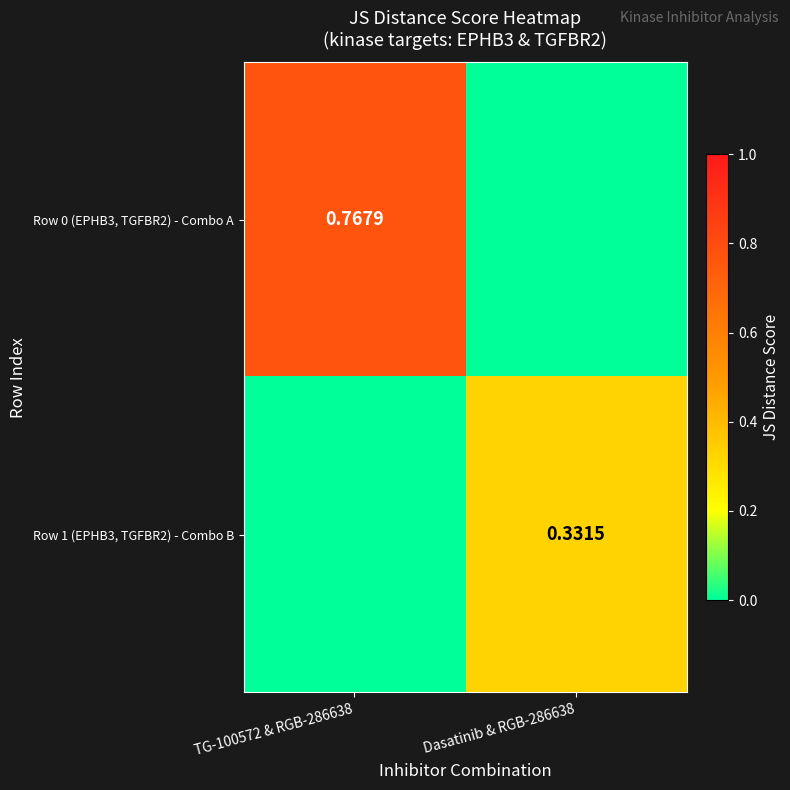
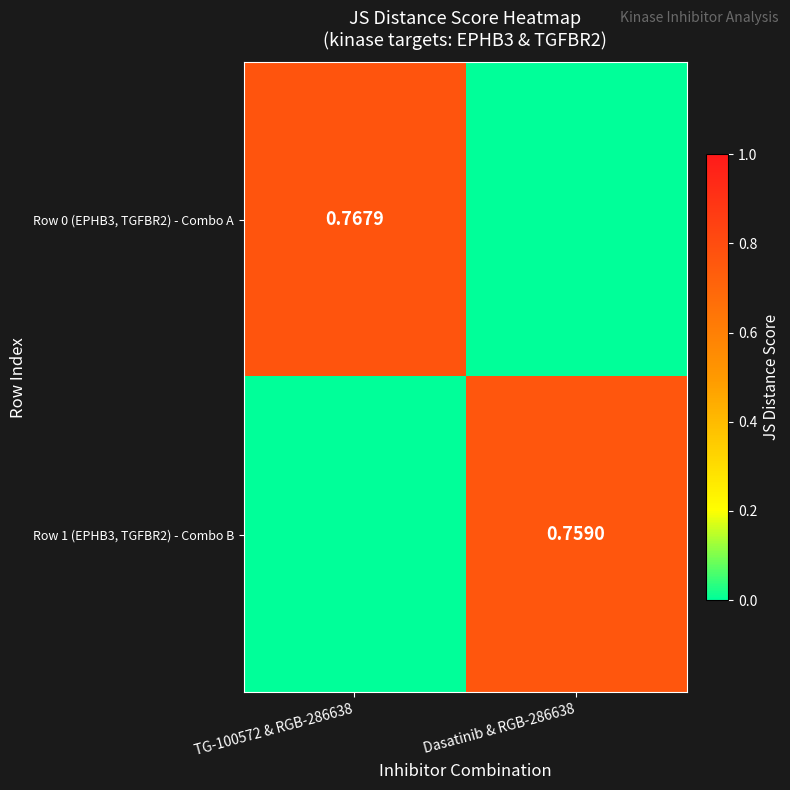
Row 1 (EPHB3, TGFBR2) - Combo B, Dasatinib & RGB-286638: 0.3315 -> 0.7590
